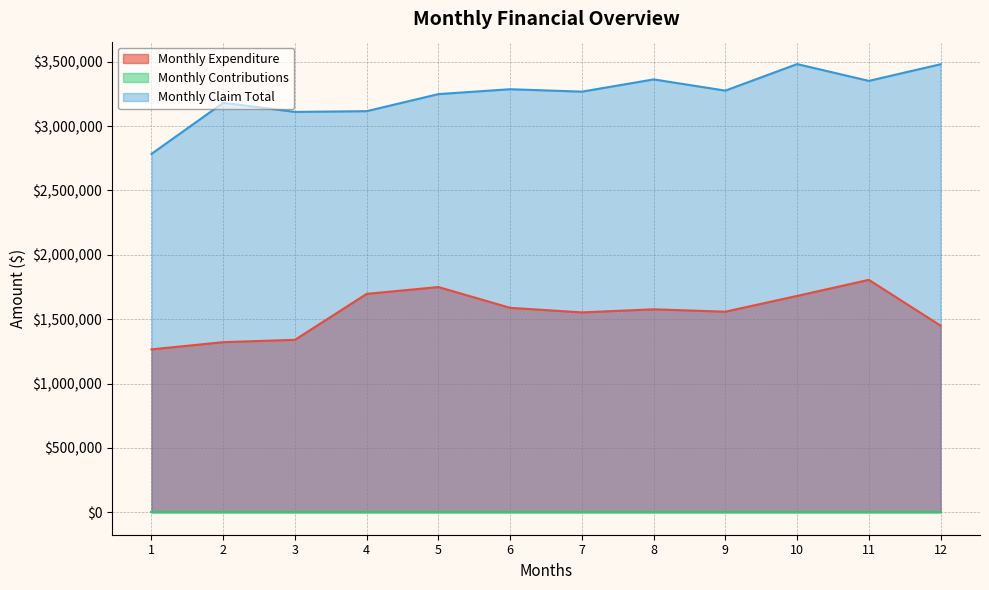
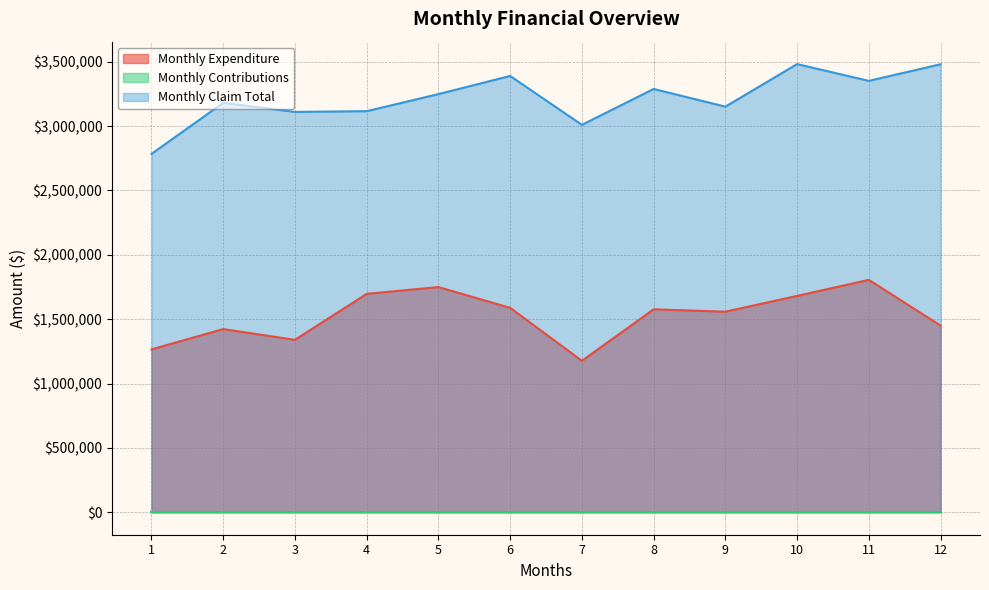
Monthly Expenditure, 2: $1,320,000 -> $1,420,000
Monthly Claim Total, 6: $3,290,000 -> $3,390,000
Monthly Expenditure, 7: $1,550,000 -> $1,180,000
Monthly Claim Total, 7: $3,270,000 -> $3,010,000
Monthly Claim Total, 8: $3,360,000 -> $3,290,000
Monthly Claim Total, 9: $3,280,000 -> $3,150,000
